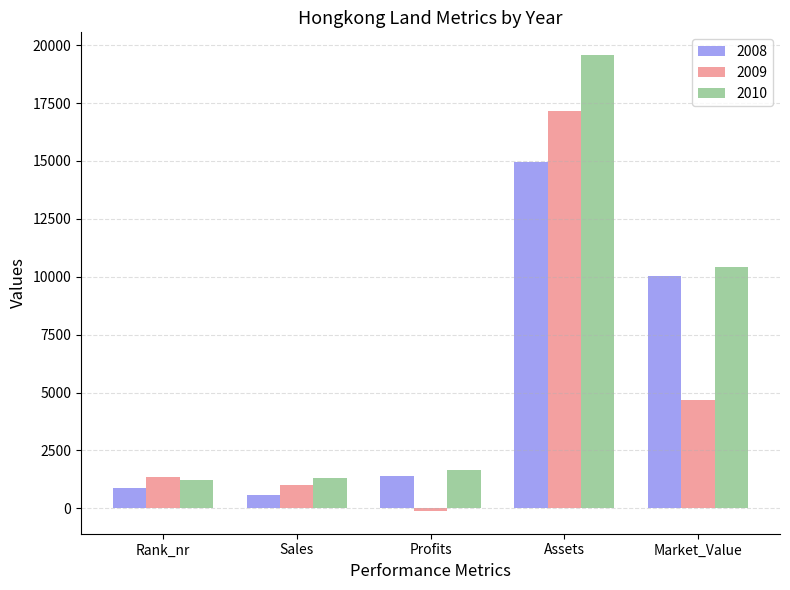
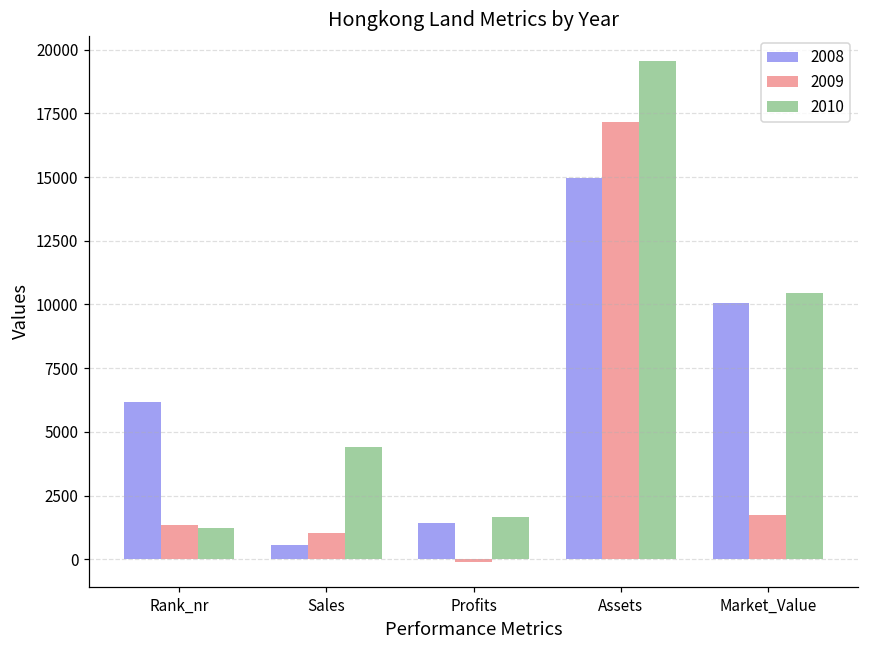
2008, Rank_nr: 900 -> 6200
2010, Sales: 1300 -> 4400
2009, Market_Value: 4700 -> 1800
